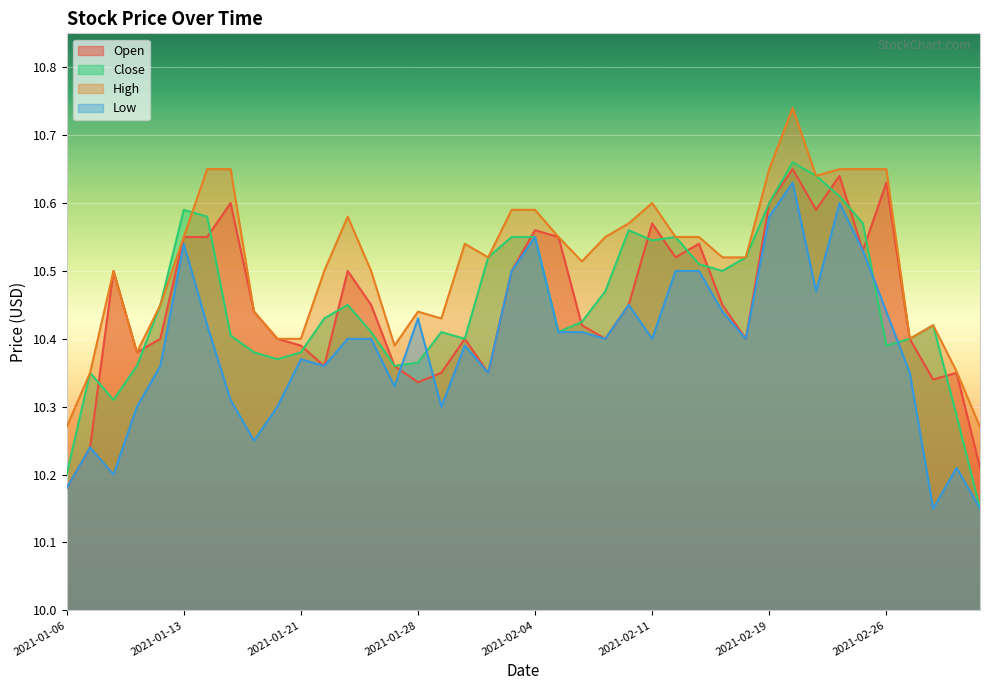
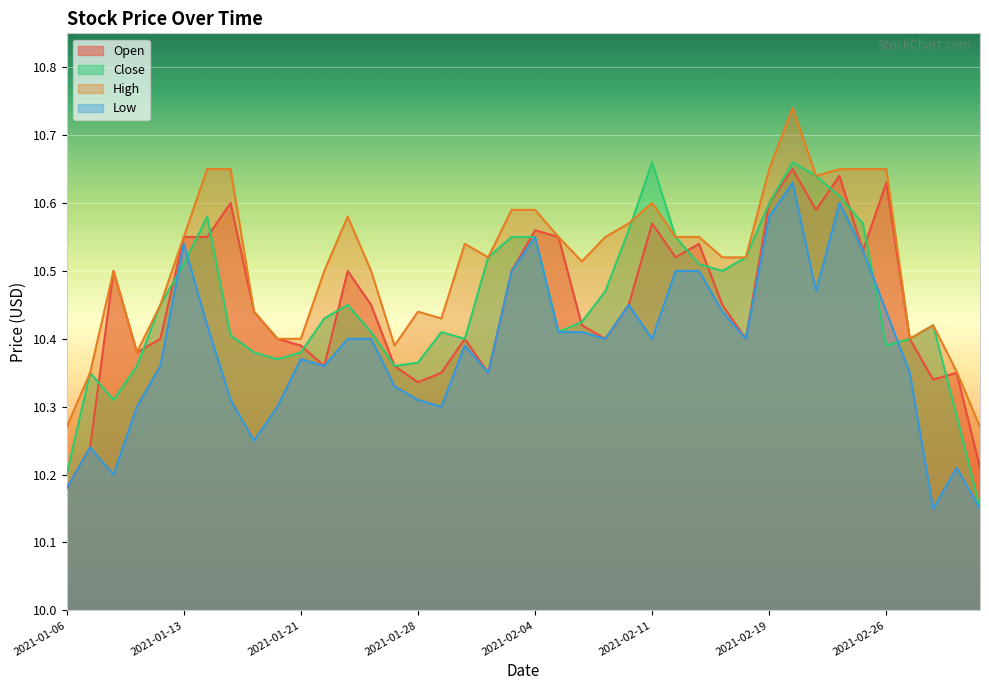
Close, 2021-01-13: 10.59 -> 10.51
Low, 2021-01-28: 10.43 -> 10.31
Close, 2021-02-11: 10.55 -> 10.66
